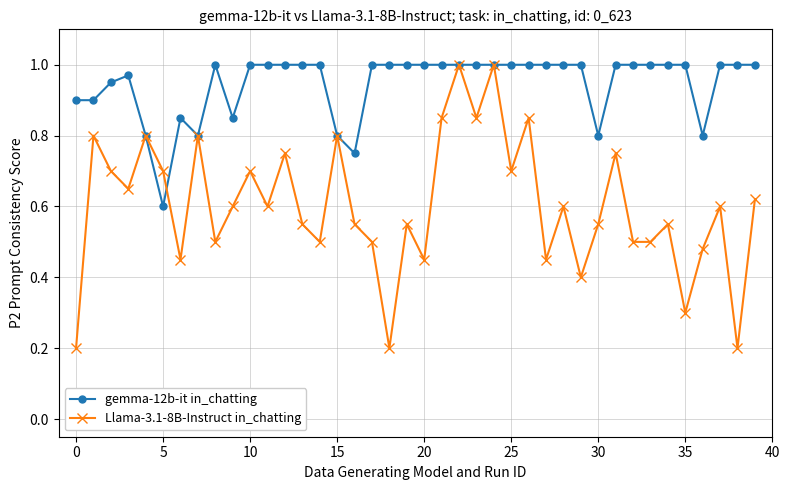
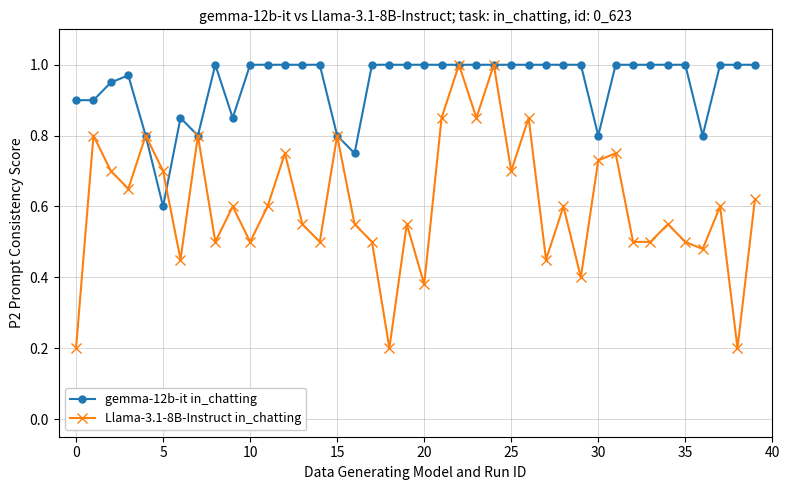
Llama-3.1-8B-Instruct in_chatting, 10: 0.7 -> 0.5
Llama-3.1-8B-Instruct in_chatting, 20: 0.45 -> 0.38
Llama-3.1-8B-Instruct in_chatting, 30: 0.55 -> 0.73
Llama-3.1-8B-Instruct in_chatting, 35: 0.3 -> 0.5
